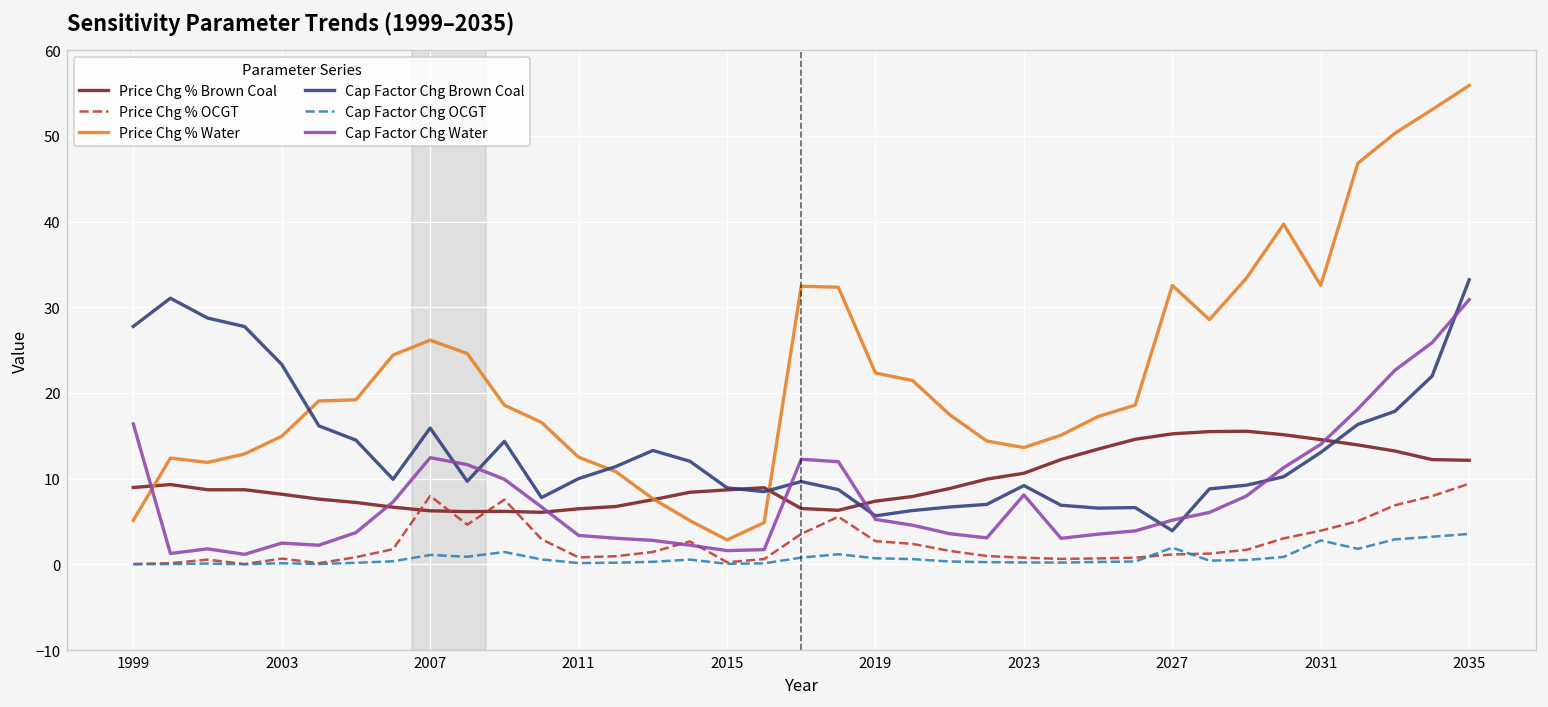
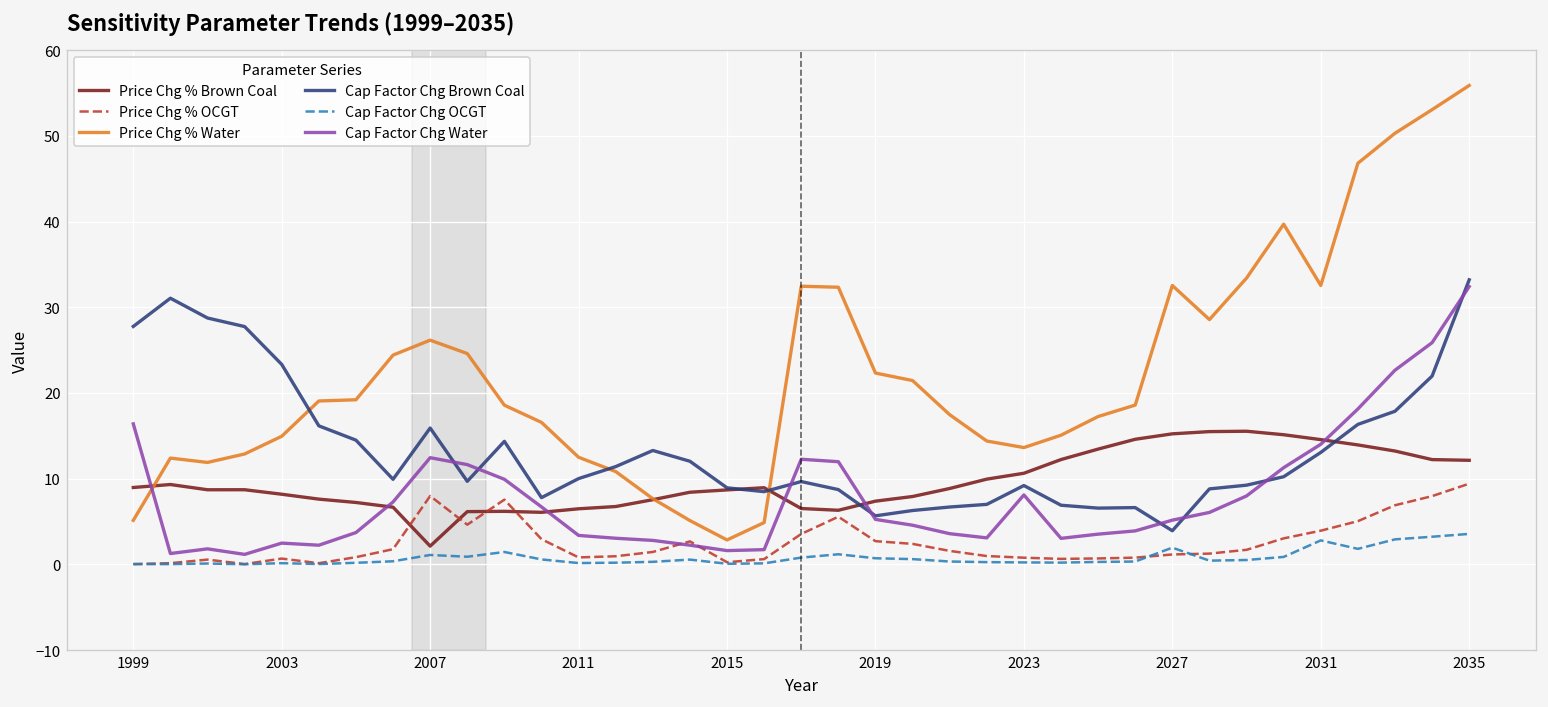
Price Chg % Brown Coal, 2007: 6 -> 2
Cap Factor Chg Water, 2035: 31 -> 32
